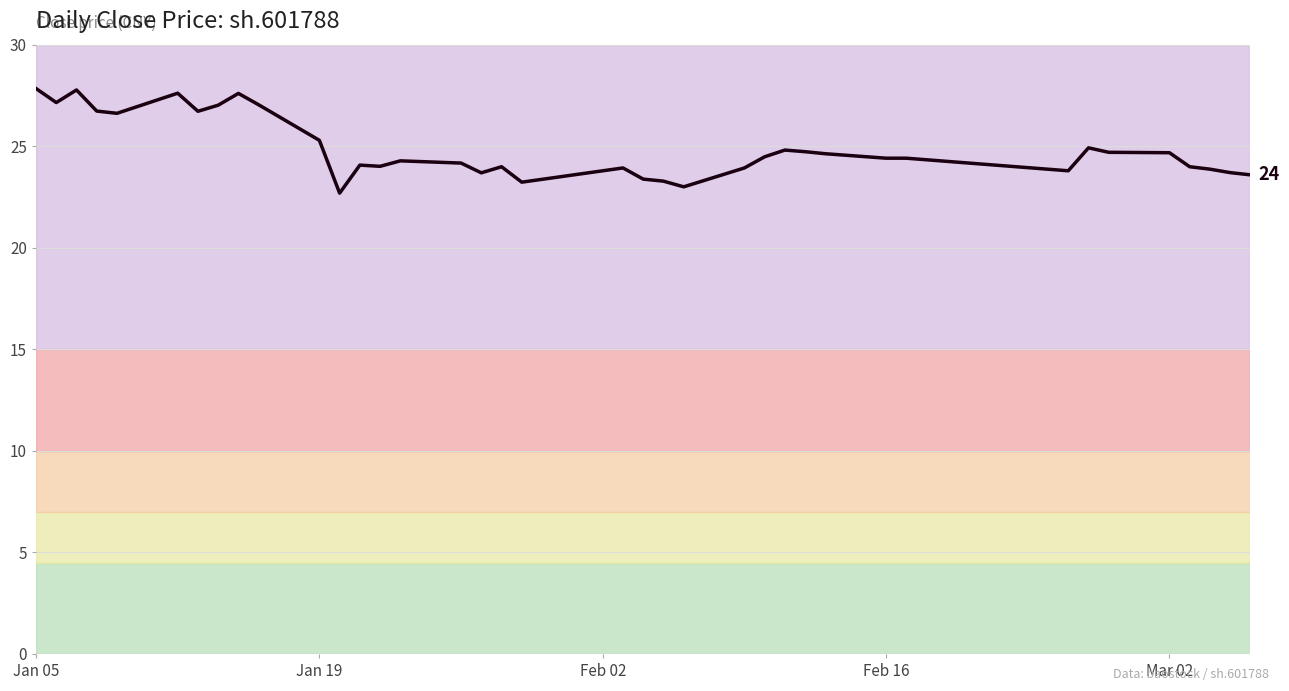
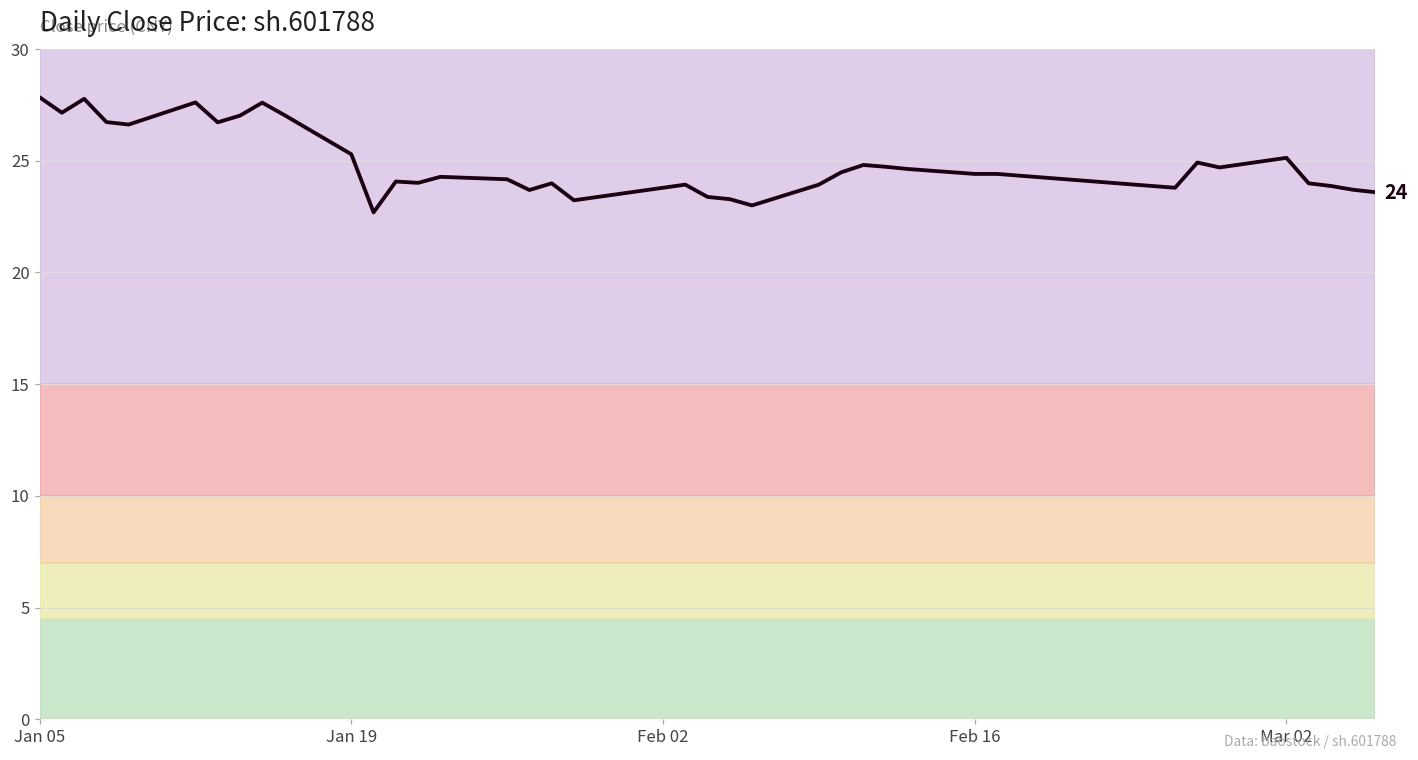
Mar 02: 24.7 -> 25.1
